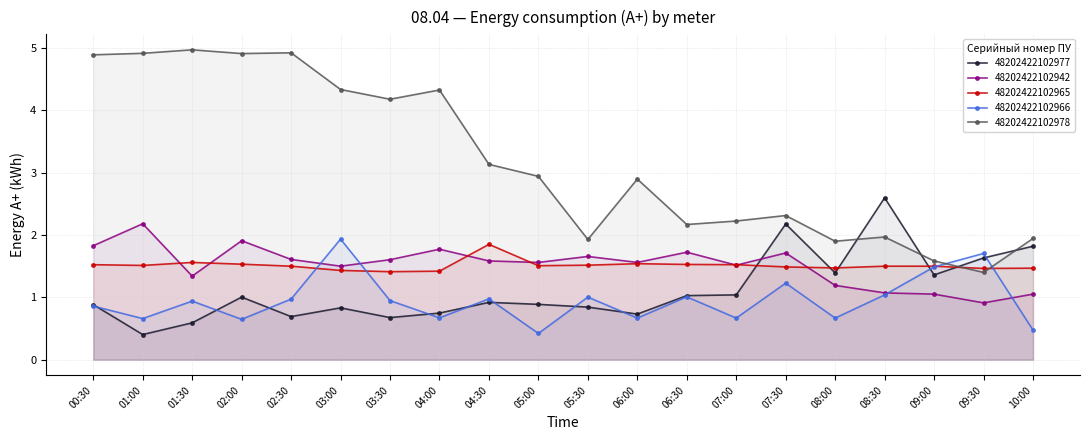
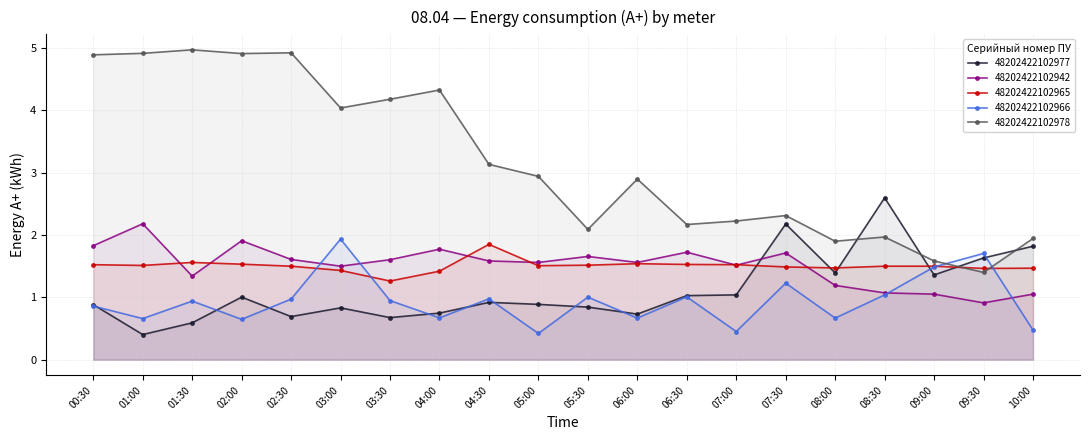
48202422102978, 03:00: 4.3 -> 4.0
48202422102965, 03:30: 1.4 -> 1.3
48202422102978, 05:30: 1.9 -> 2.1
48202422102966, 07:00: 0.7 -> 0.5
